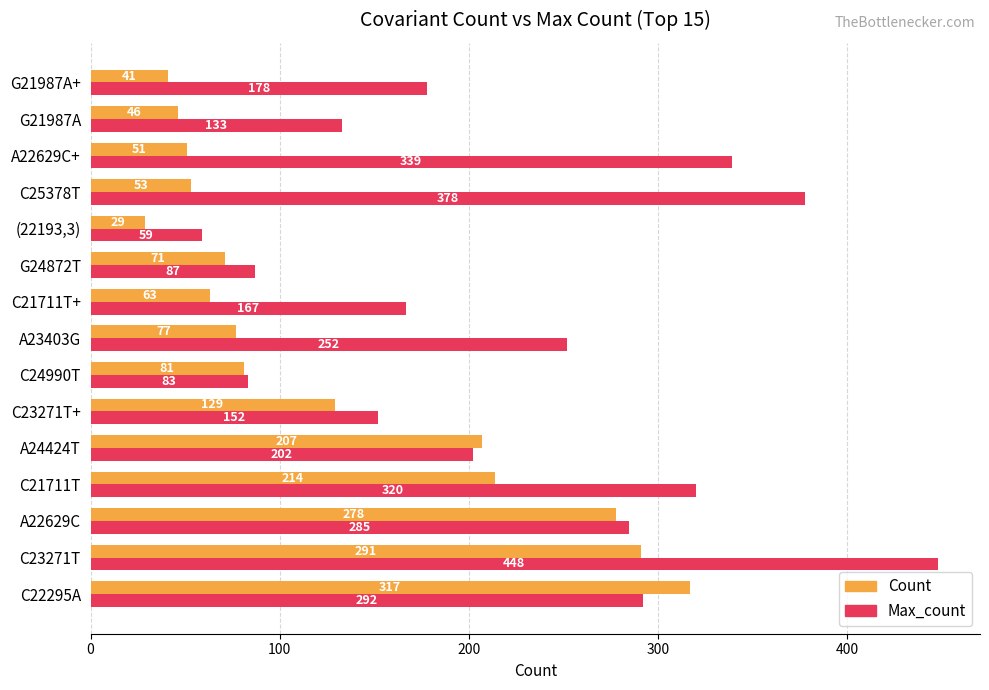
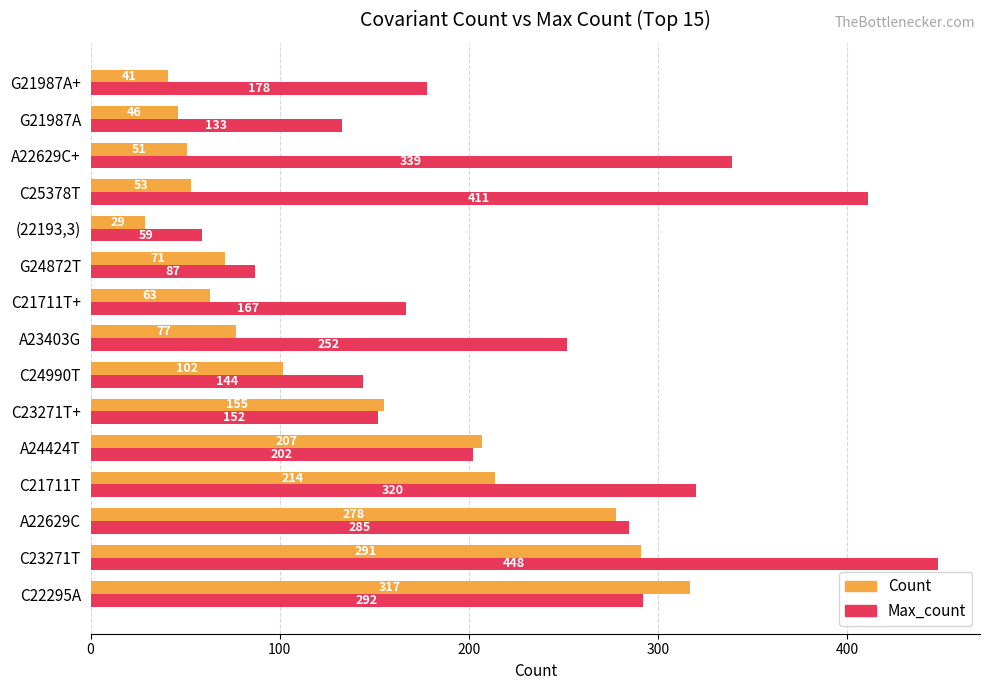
Max_count, C25378T: 378 -> 411
Count, C24990T: 81 -> 102
Max_count, C24990T: 83 -> 144
Count, C23271T+: 129 -> 155
